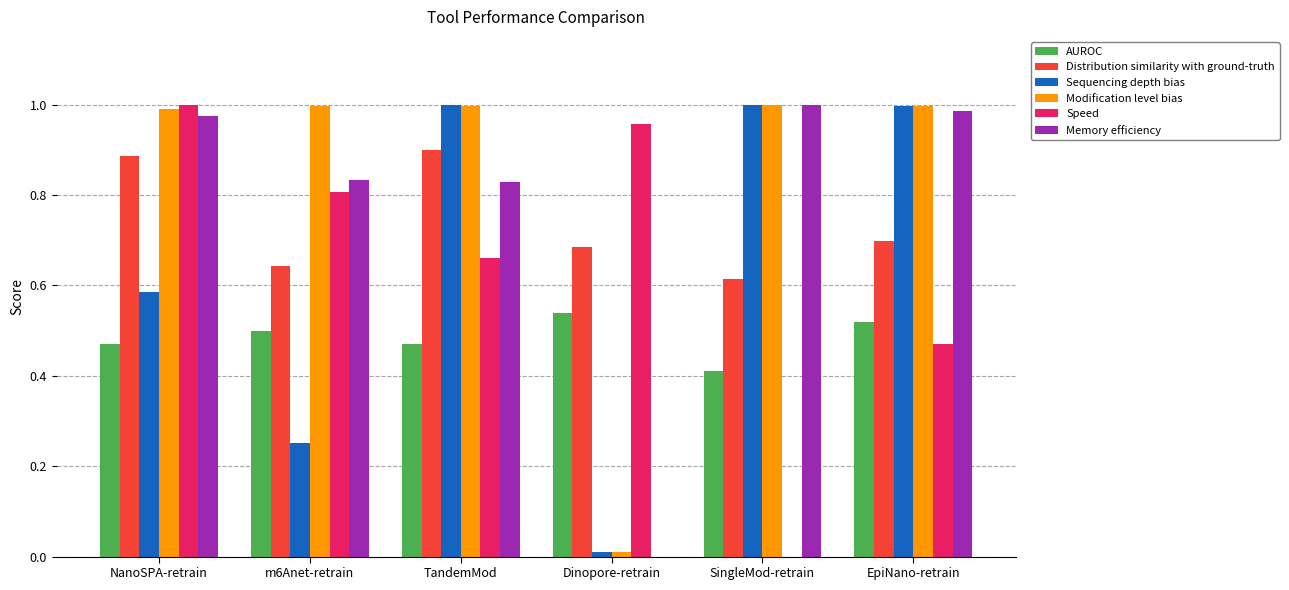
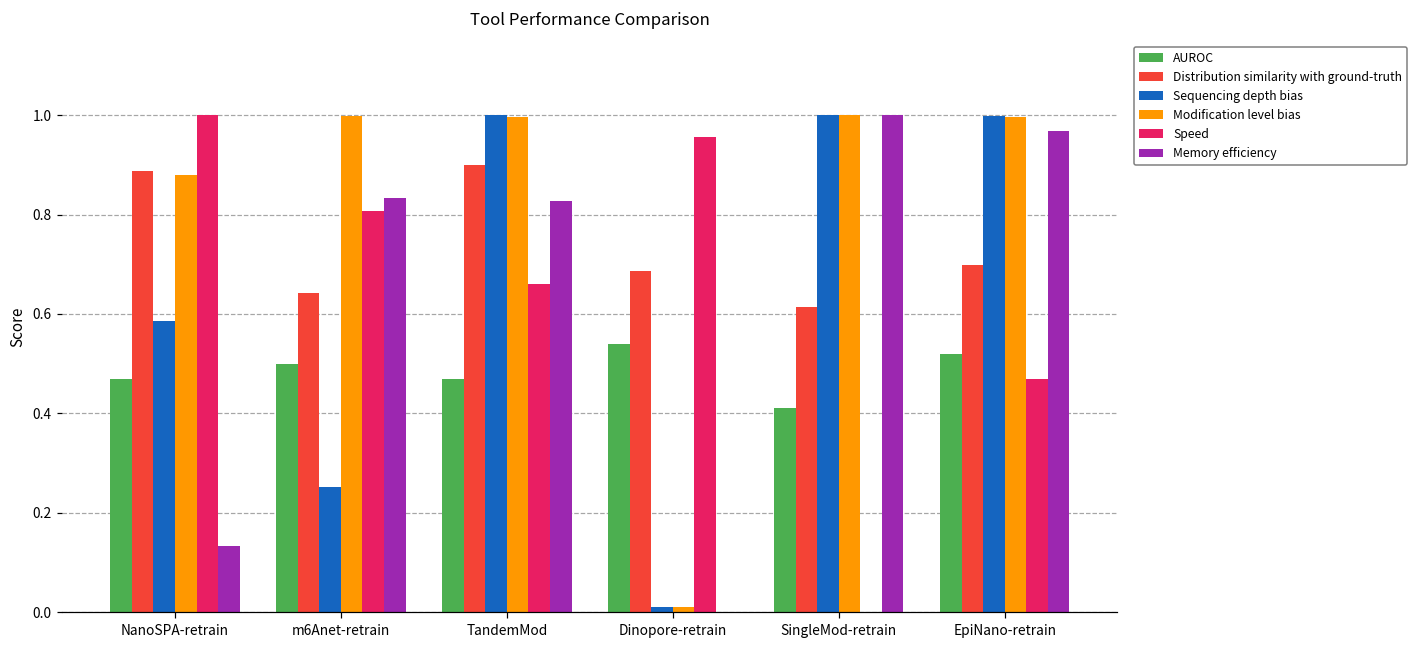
Modification level bias, NanoSPA-retrain: 0.99 -> 0.88
Memory efficiency, NanoSPA-retrain: 0.97 -> 0.13
Memory efficiency, EpiNano-retrain: 0.99 -> 0.97
